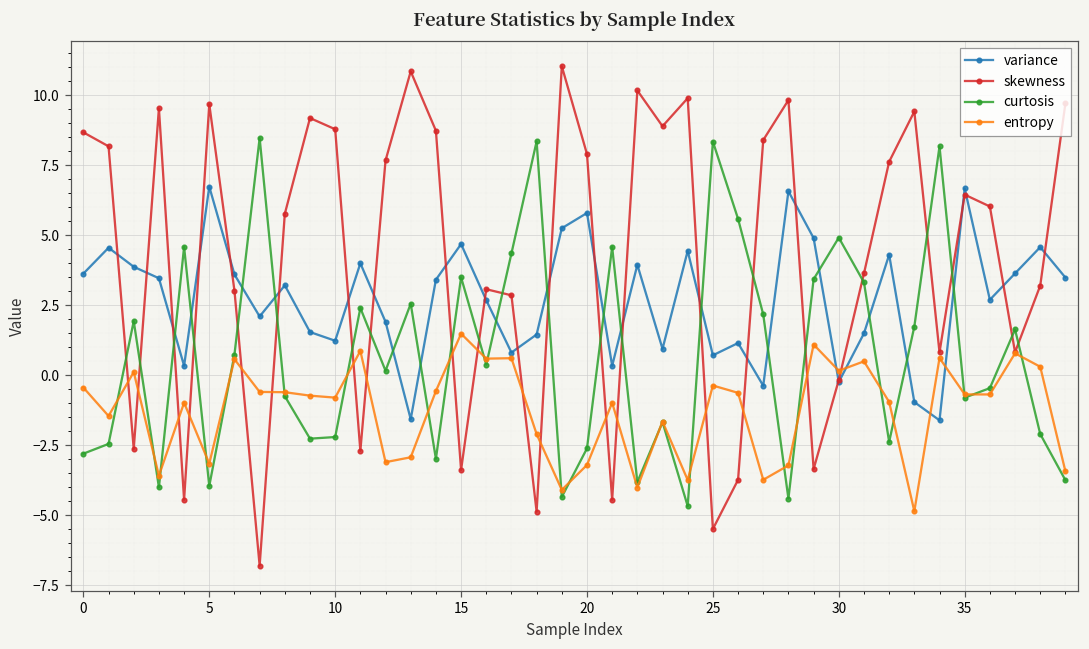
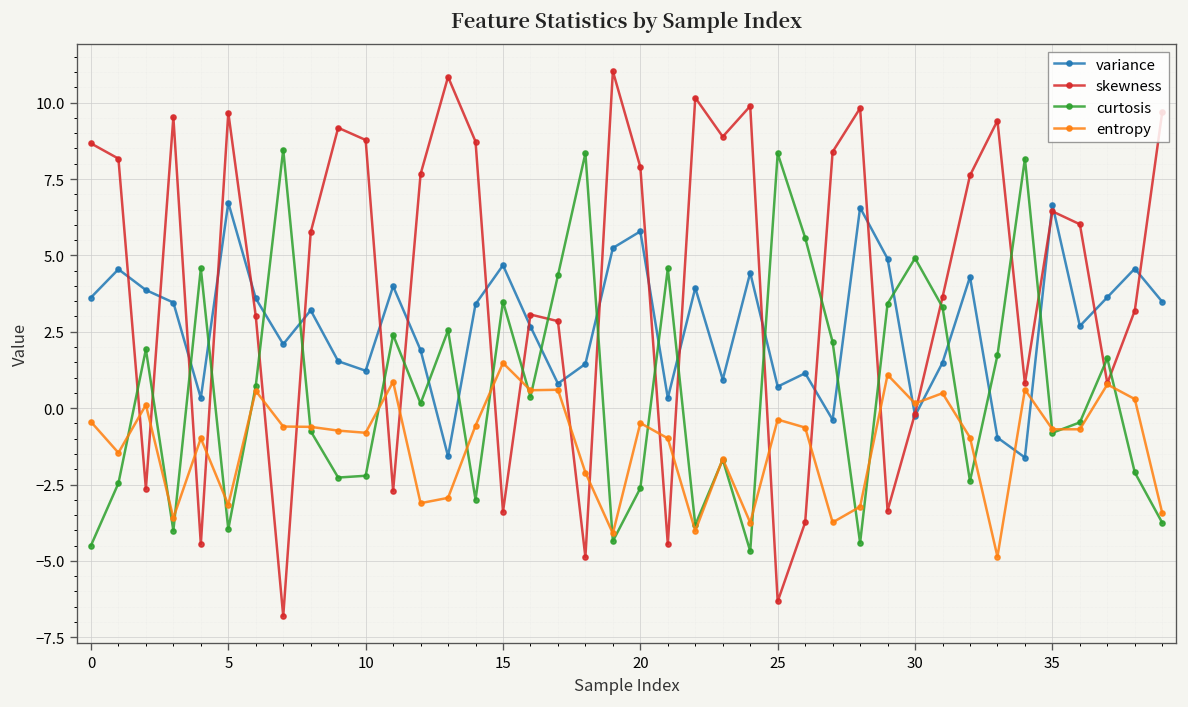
curtosis, 0: -2.8 -> -4.5
entropy, 20: -3.2 -> -0.5
skewness, 25: -5.5 -> -6.3
